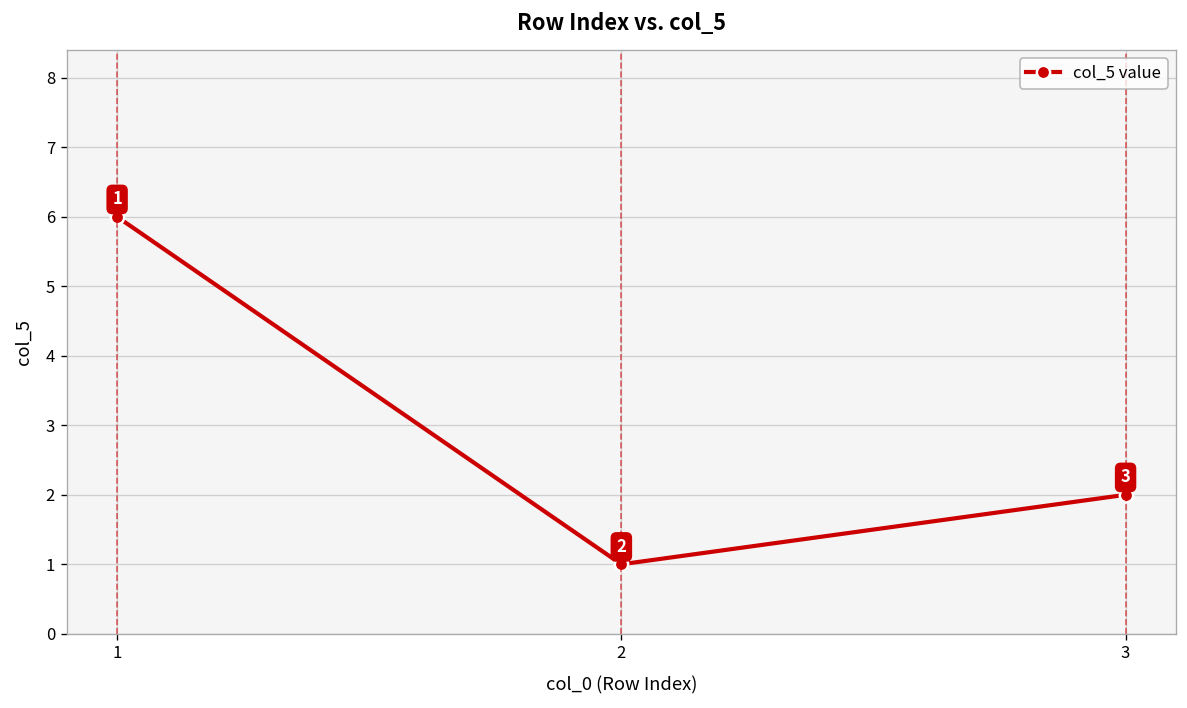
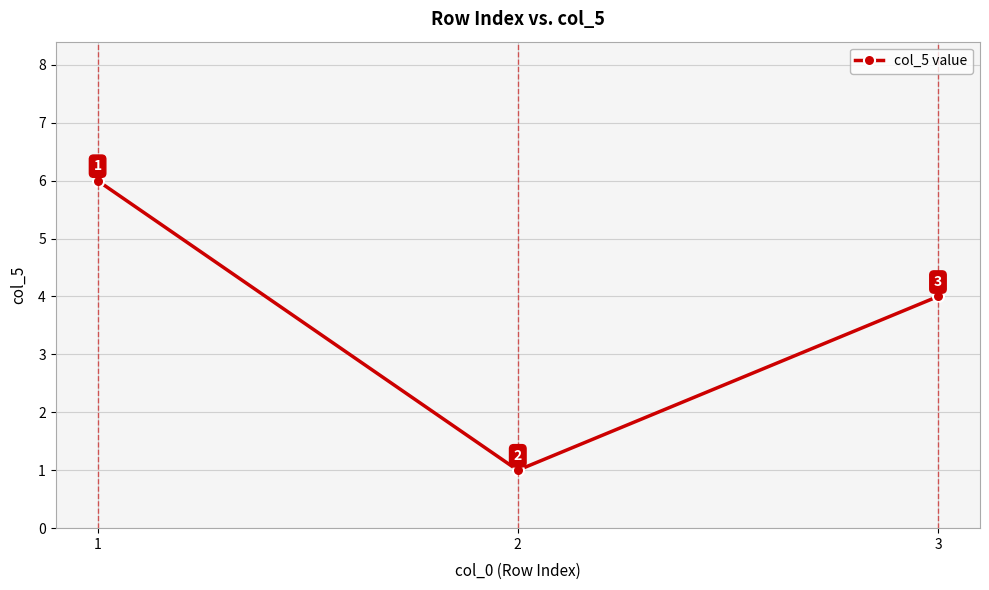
3: 2 -> 4
